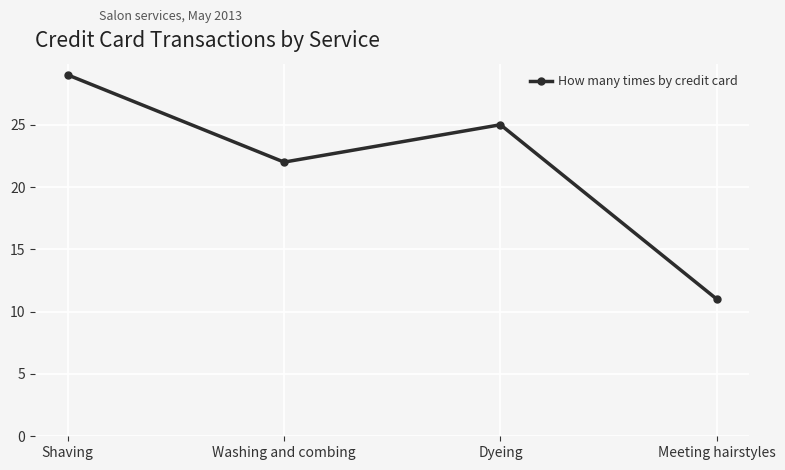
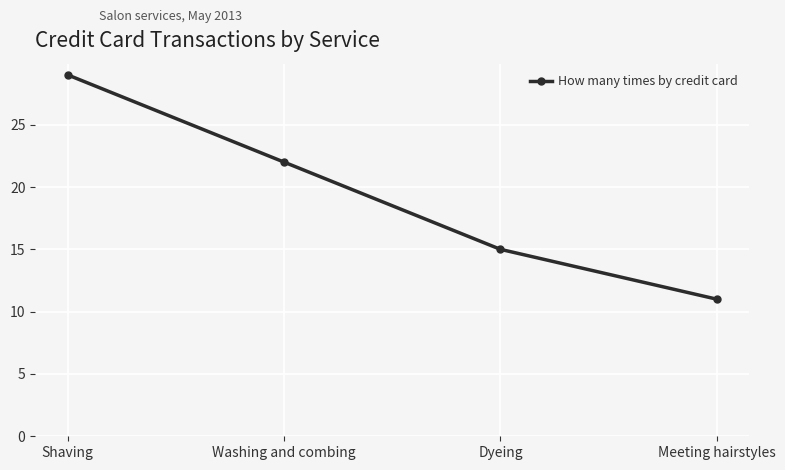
Dyeing: 25 -> 15
